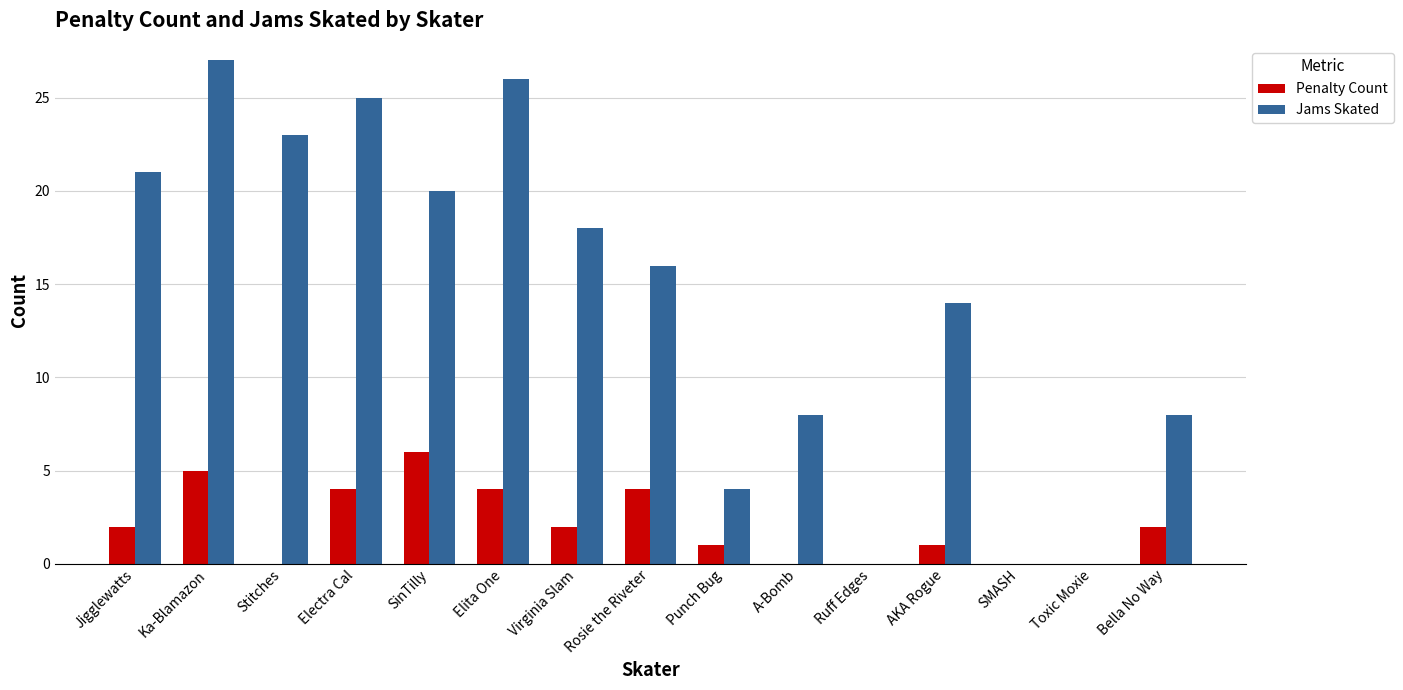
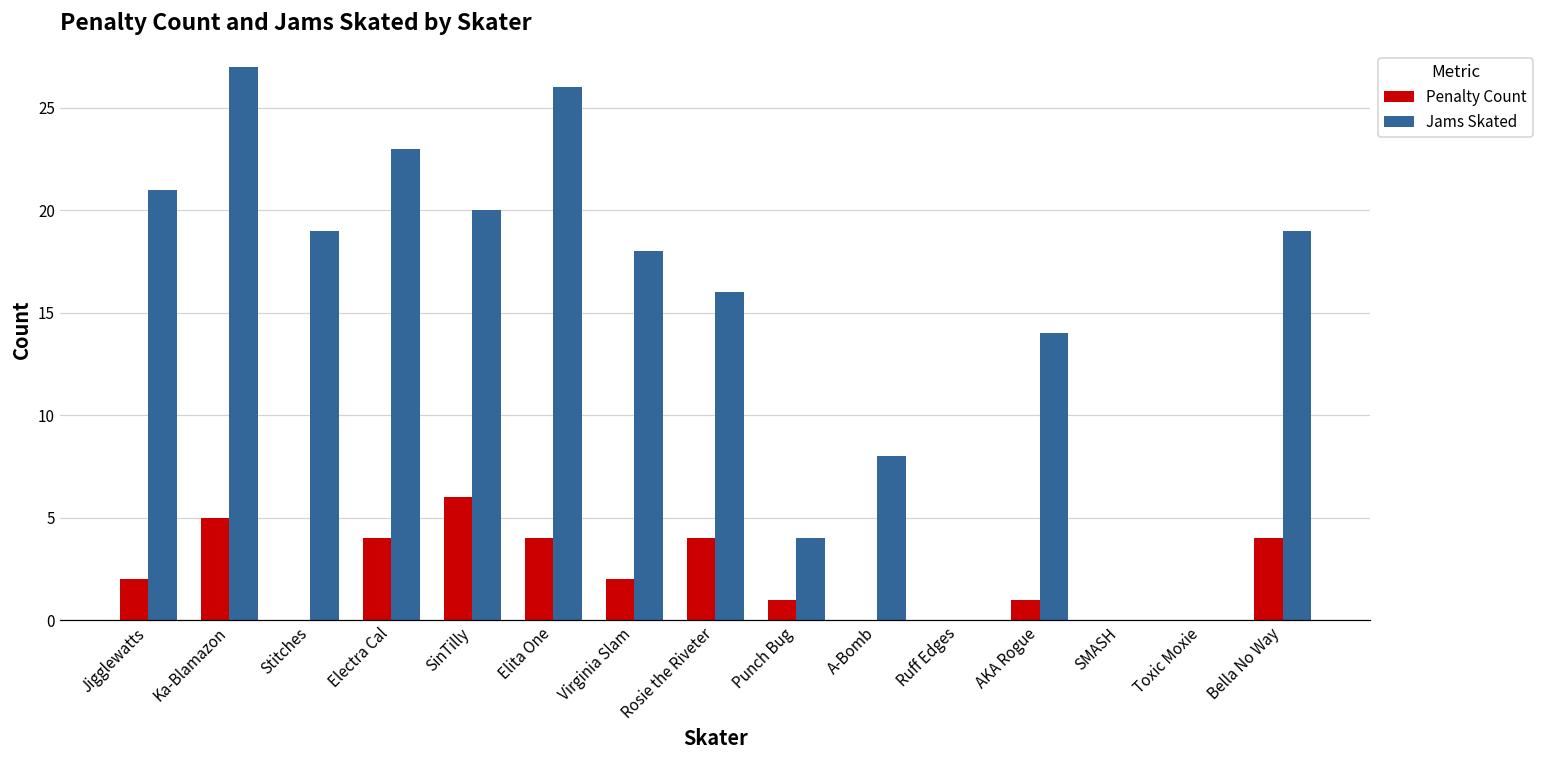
Jams Skated, Stitches: 23 -> 19
Jams Skated, Electra Cal: 25 -> 23
Penalty Count, Bella No Way: 2 -> 4
Jams Skated, Bella No Way: 8 -> 19
